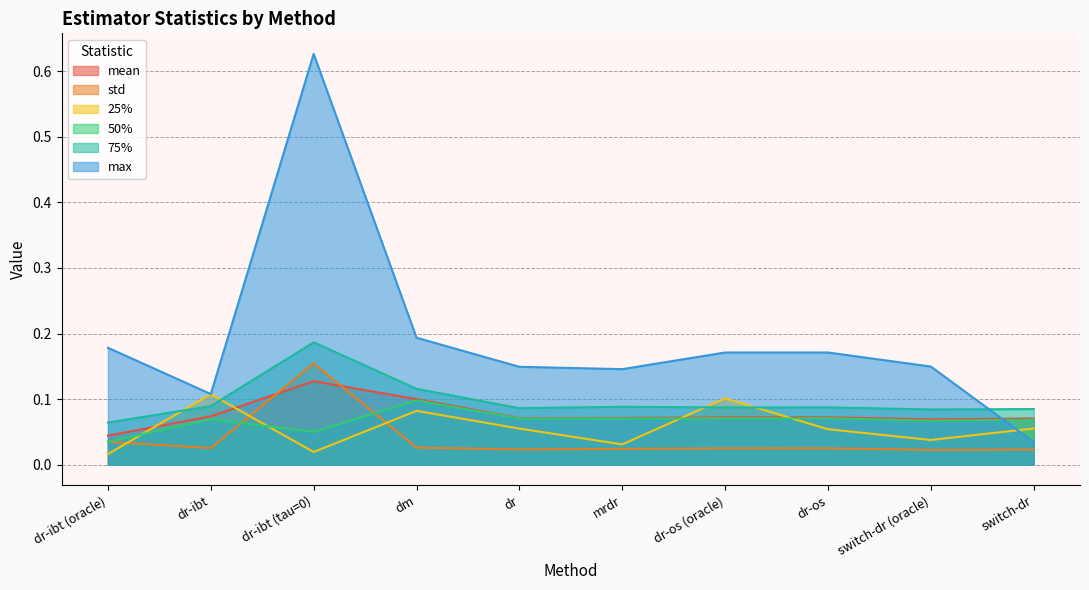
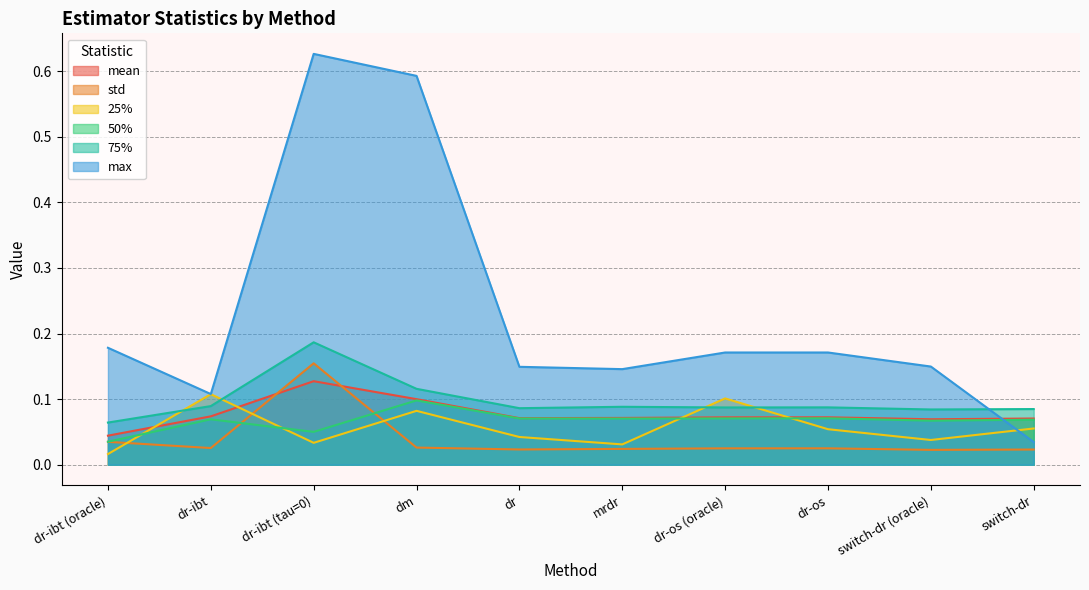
25%, dr-ibt (tau=0): 0.02 -> 0.03
max, dm: 0.19 -> 0.59
25%, dr: 0.06 -> 0.04
